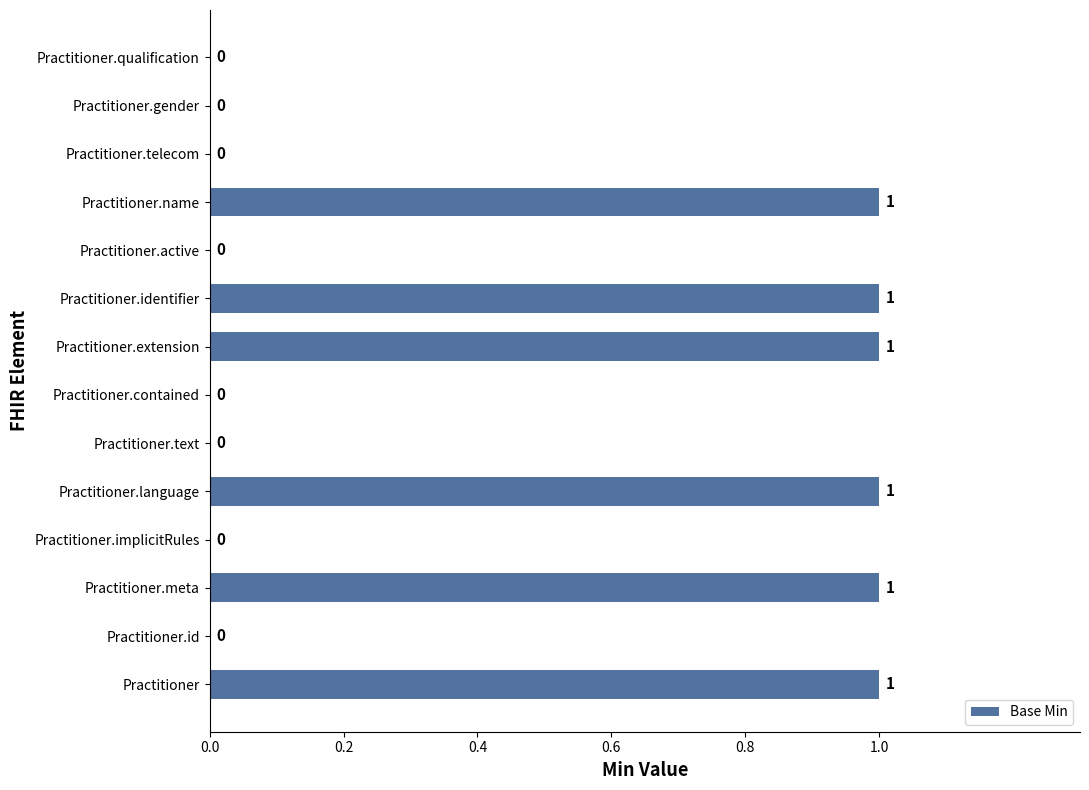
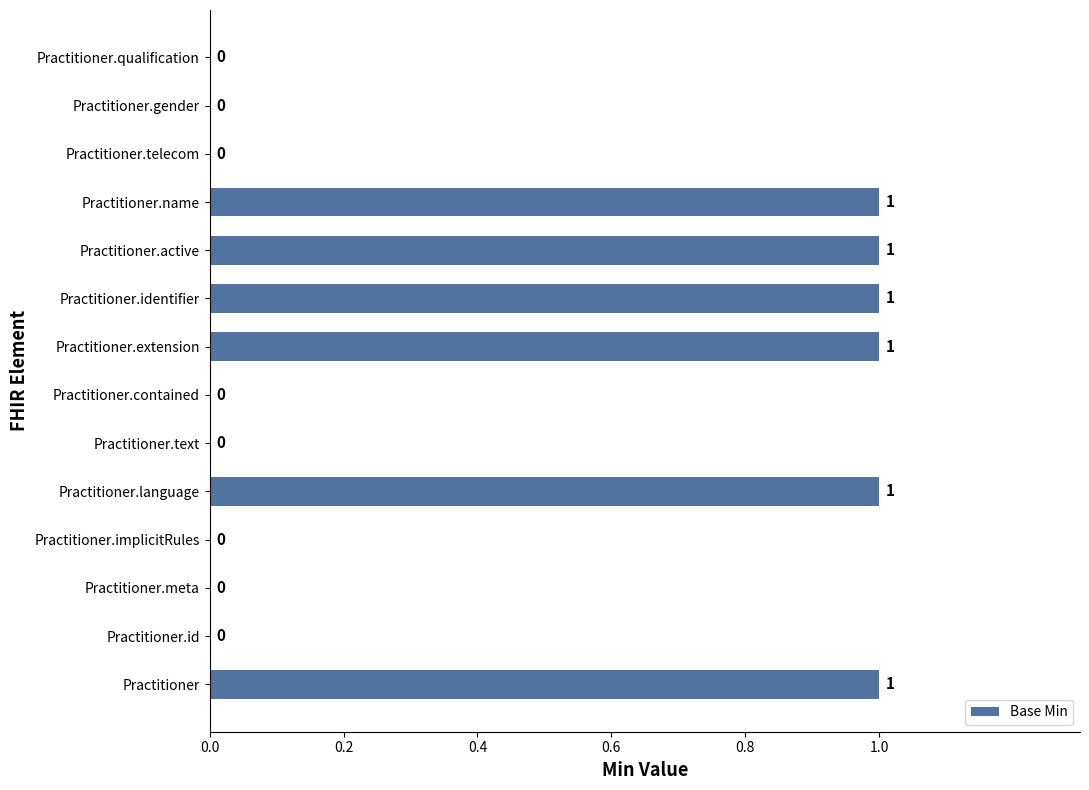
Practitioner.active: 0 -> 1
Practitioner.meta: 1 -> 0
